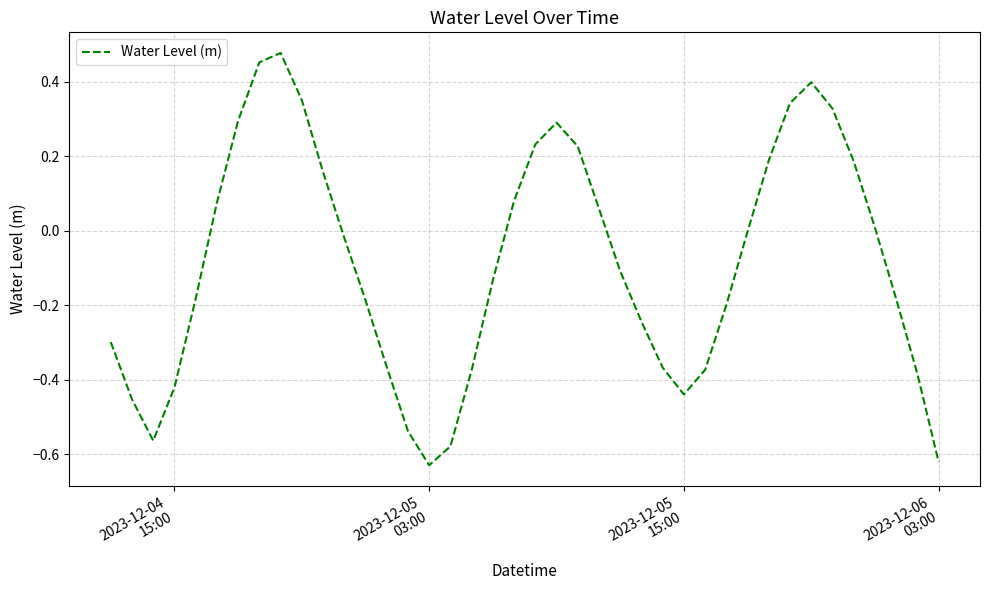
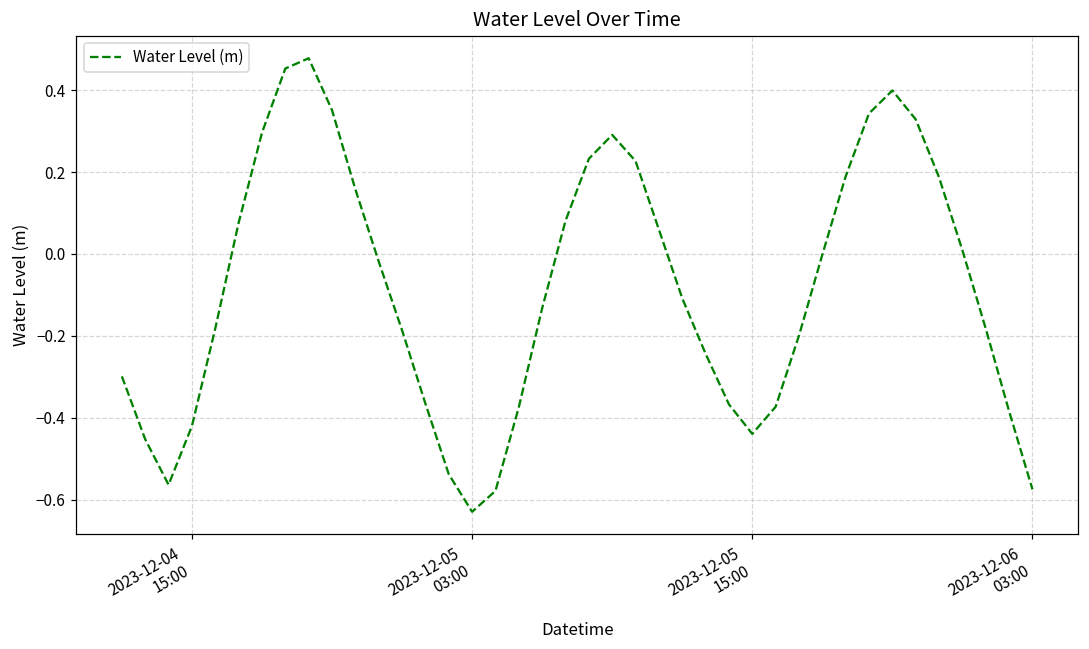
2023-12-06 03:00: -0.62 -> -0.57
